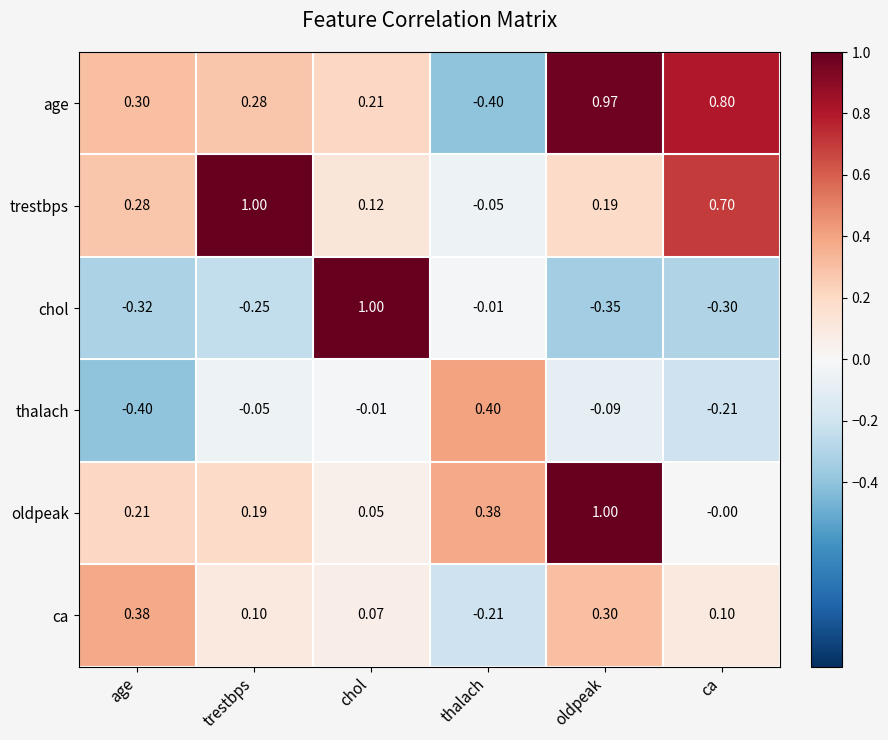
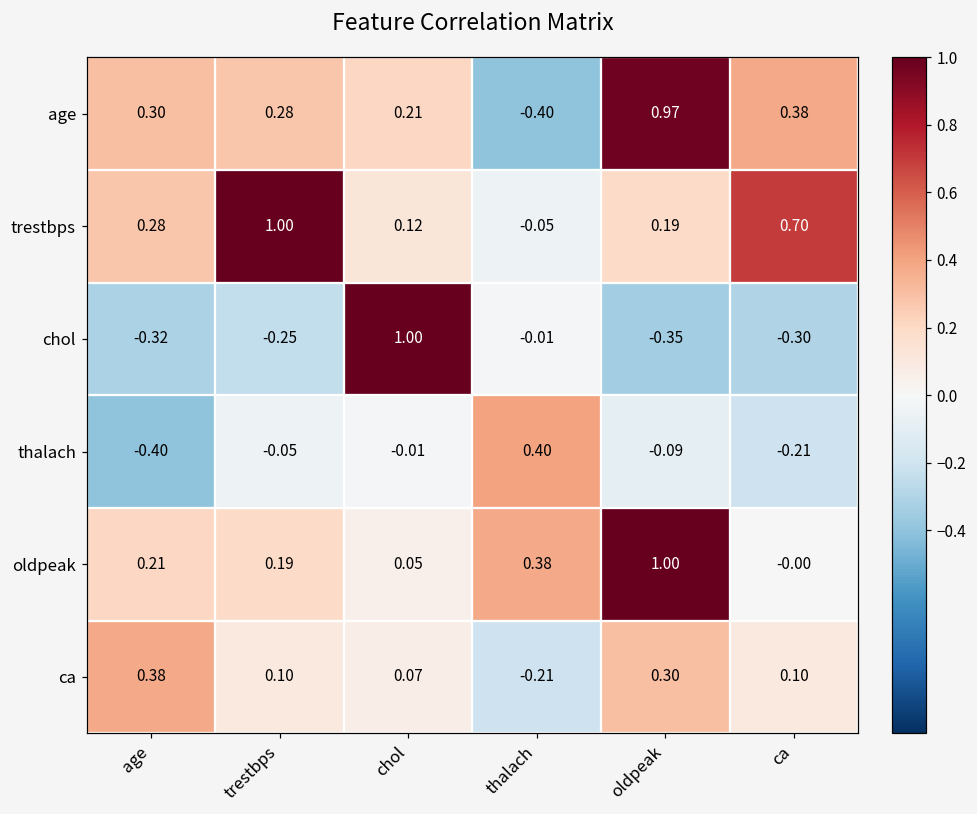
age, ca: 0.80 -> 0.38
